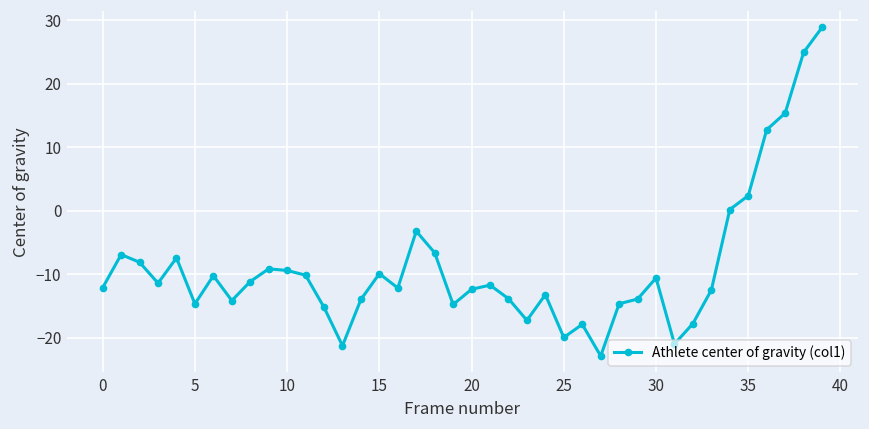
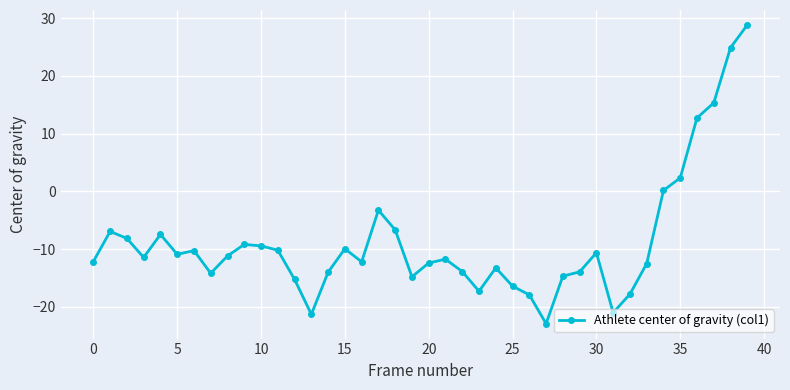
5: -15 -> -11
25: -20 -> -16
